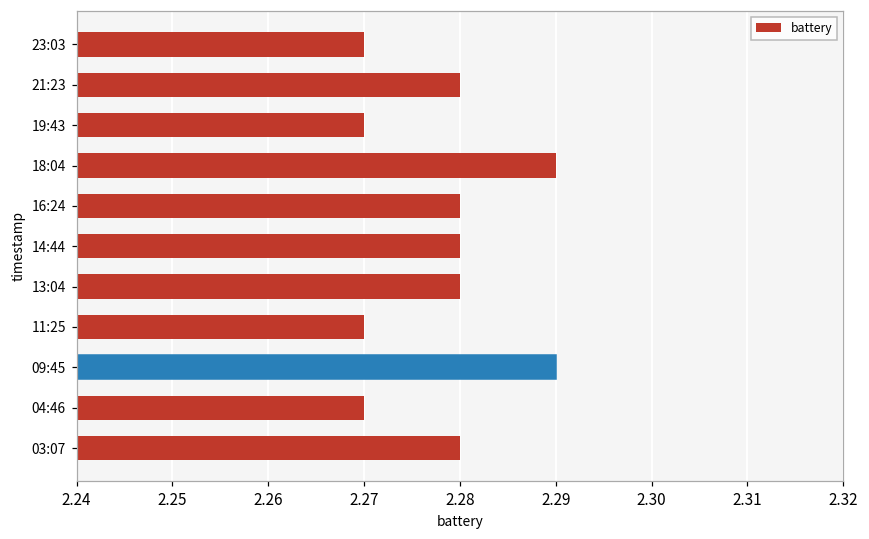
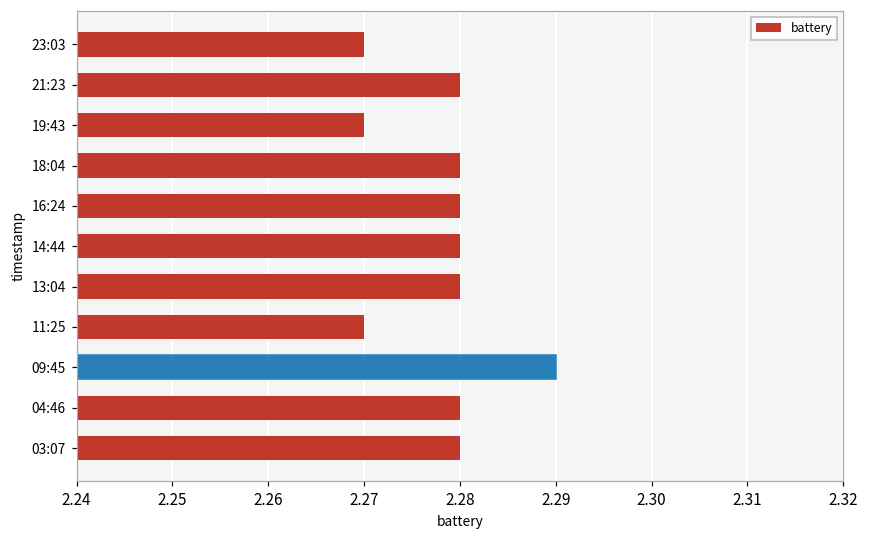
18:04: 2.29 -> 2.28
04:46: 2.27 -> 2.28
